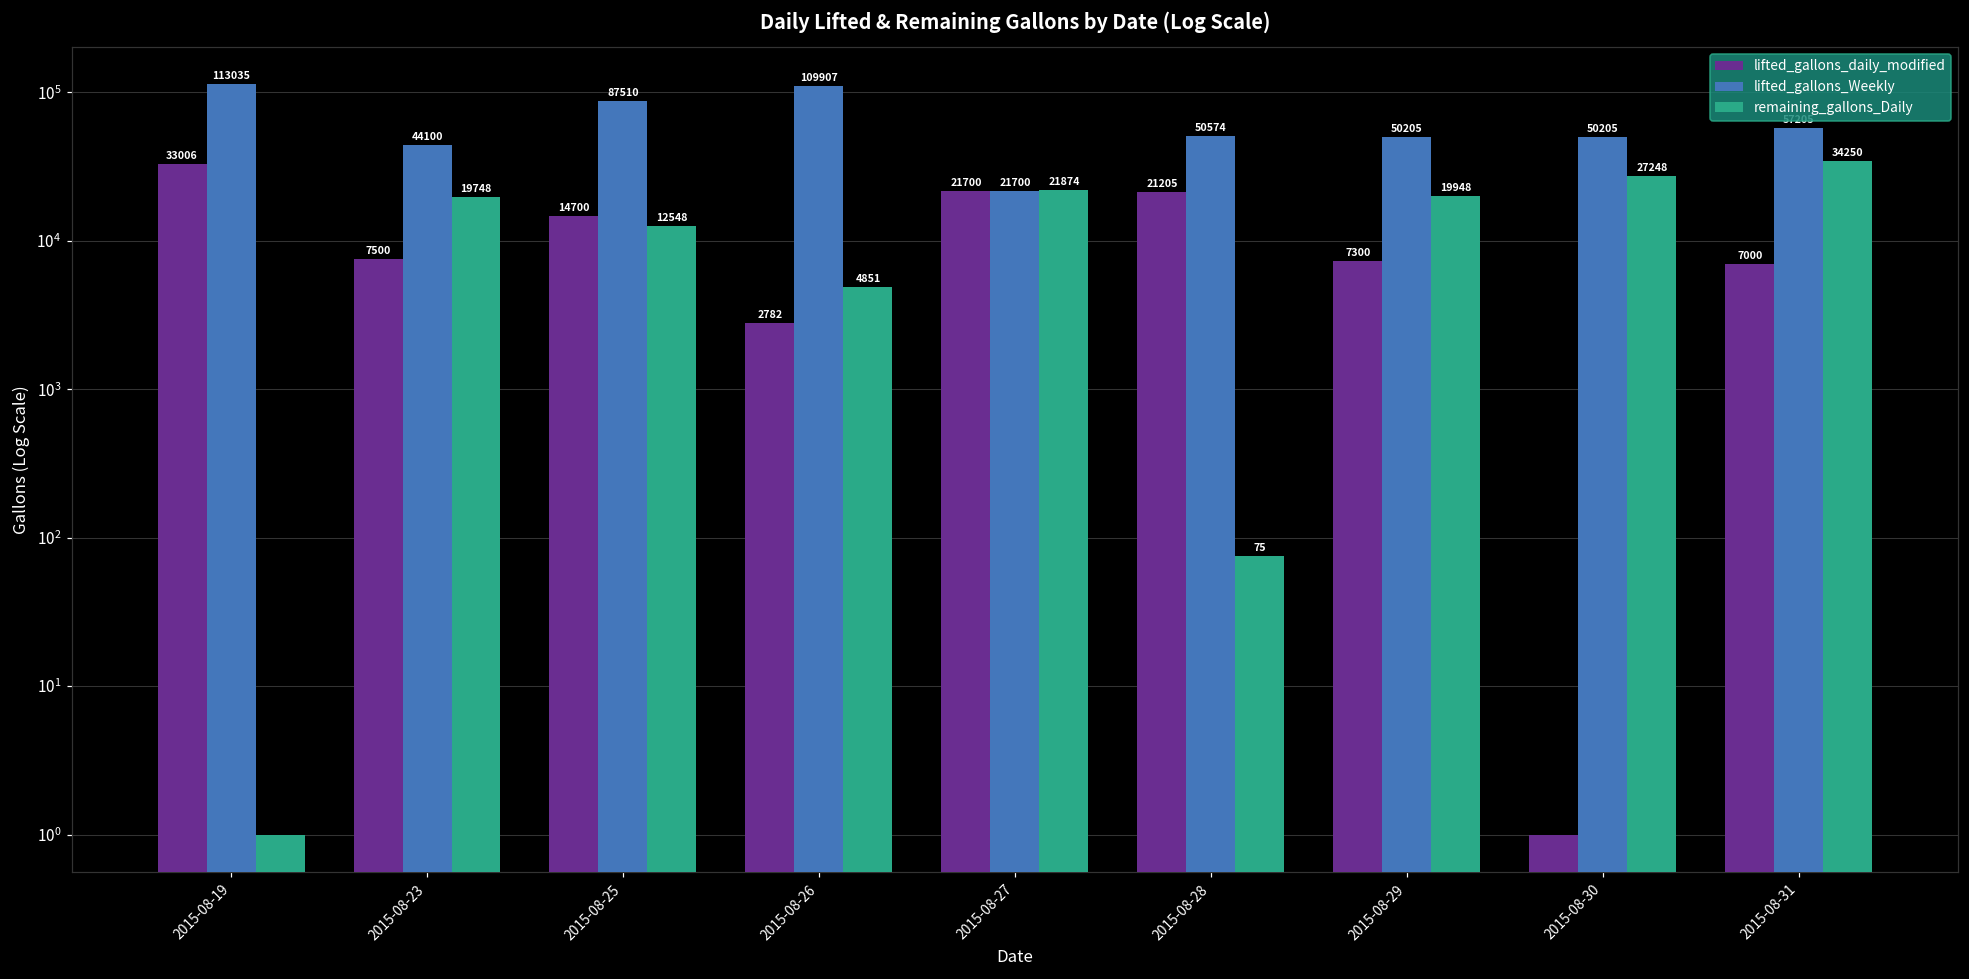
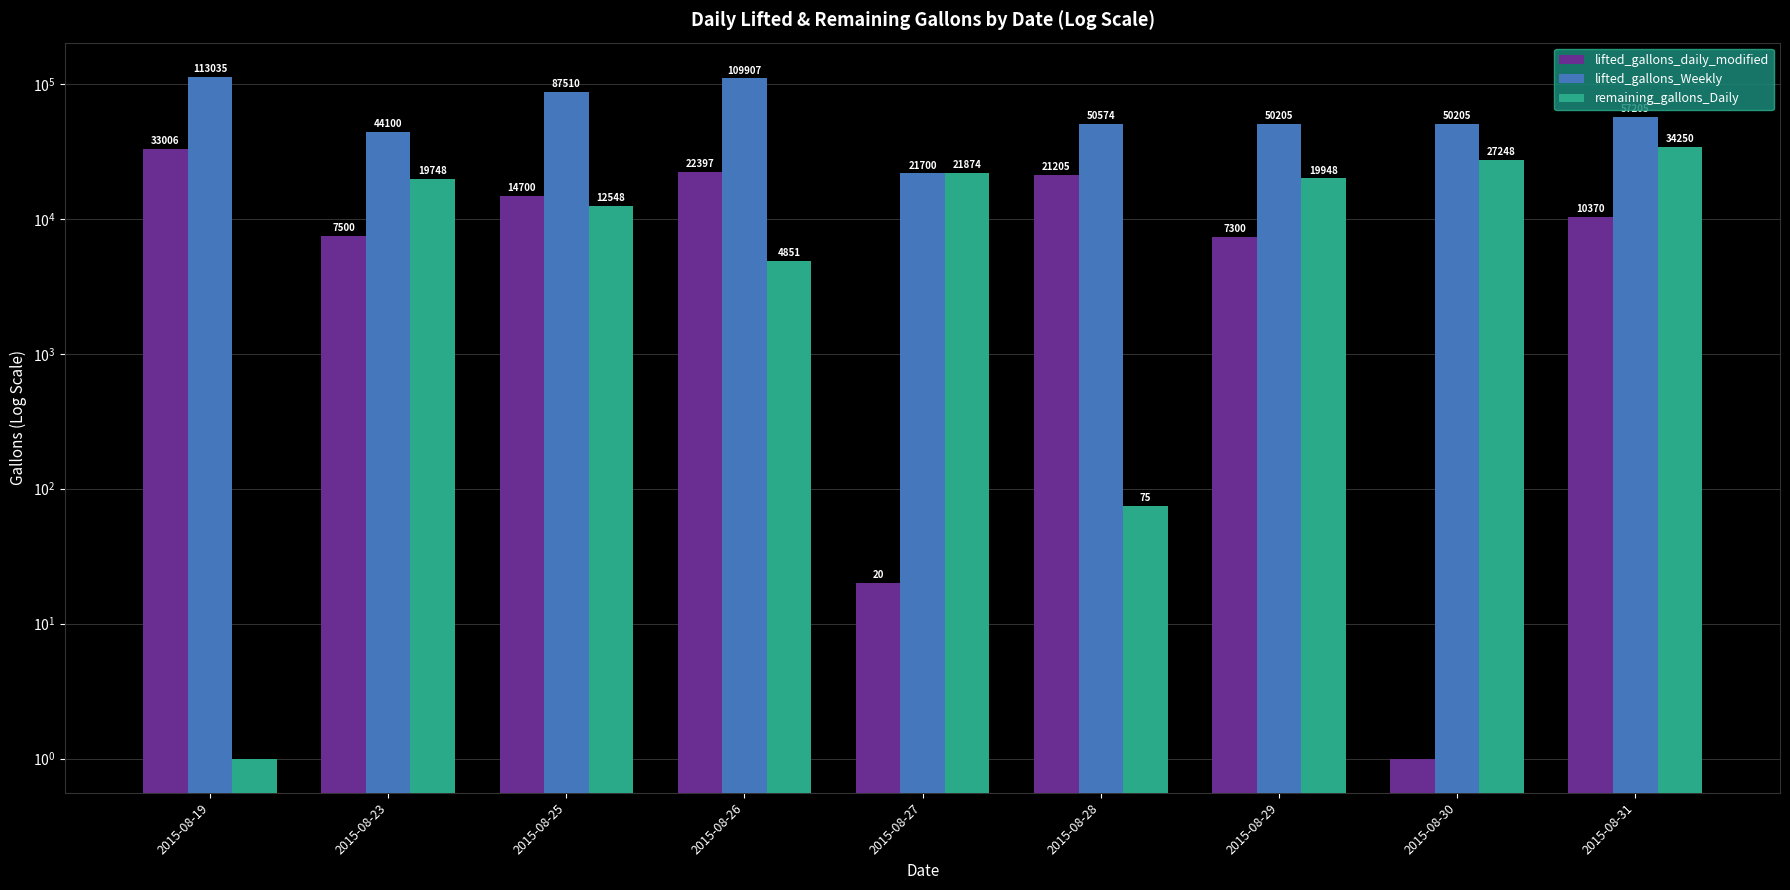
lifted_gallons_daily_modified, 2015-08-26: 2782 -> 22397
lifted_gallons_daily_modified, 2015-08-27: 21700 -> 20
lifted_gallons_daily_modified, 2015-08-31: 7000 -> 10370
